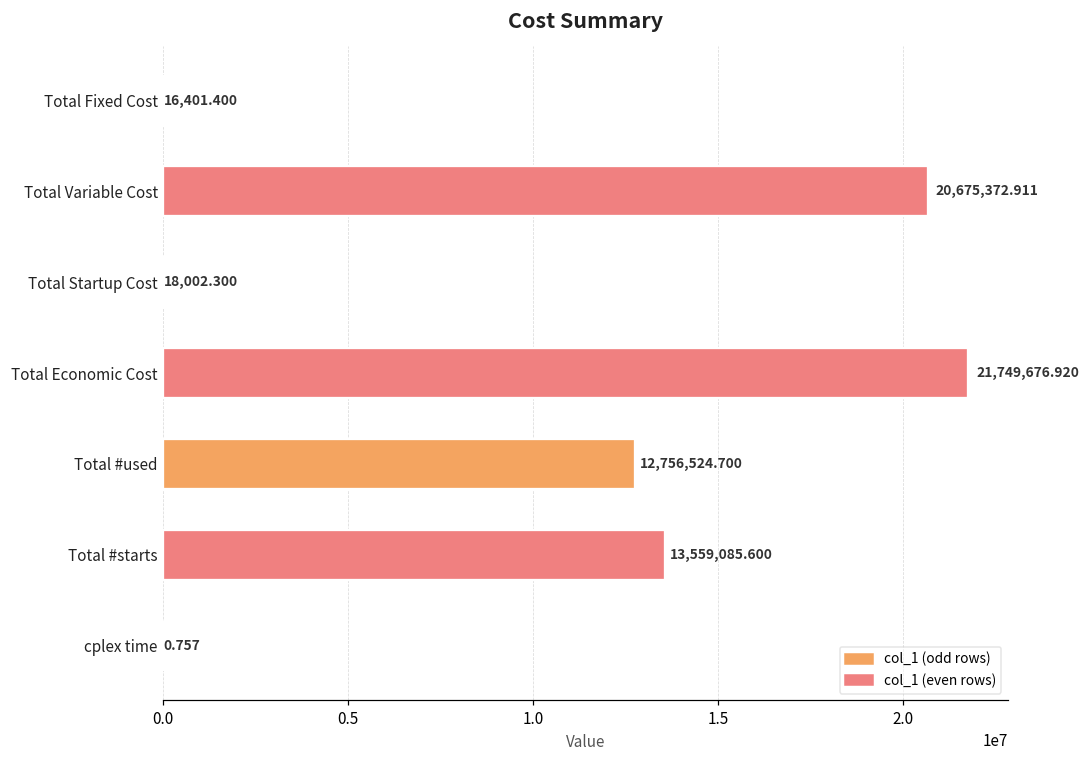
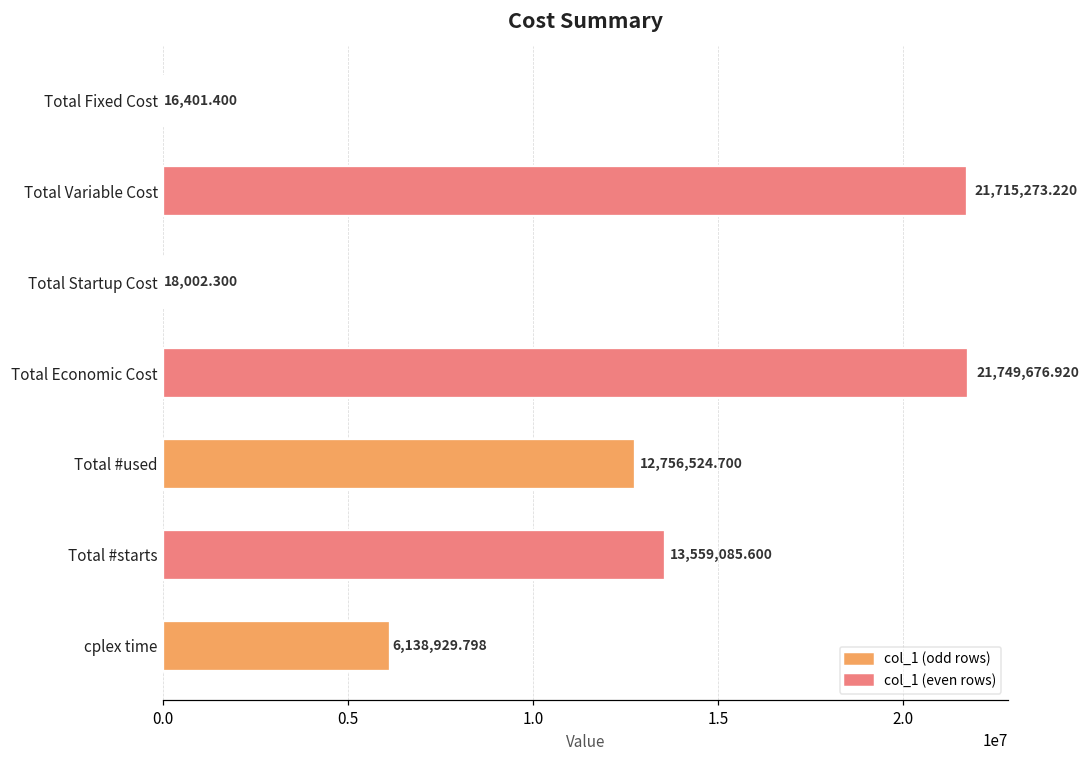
Total Variable Cost: 20,675,372.911 -> 21,715,273.220
cplex time: 0.757 -> 6,138,929.798
